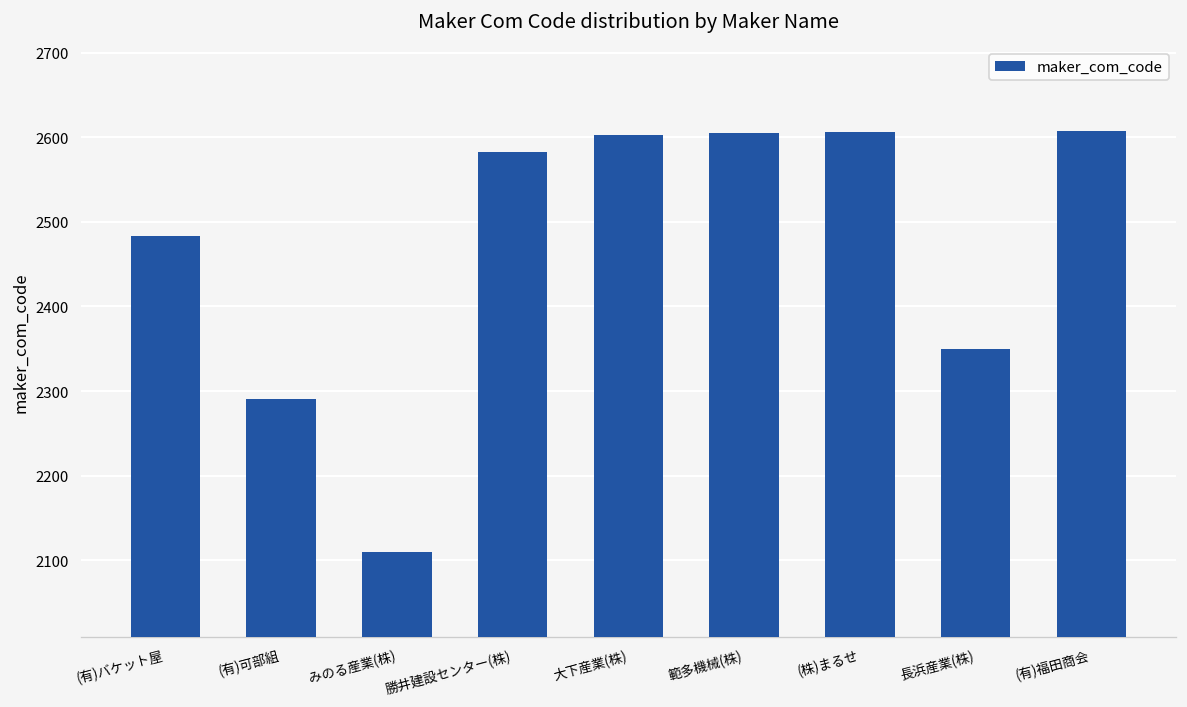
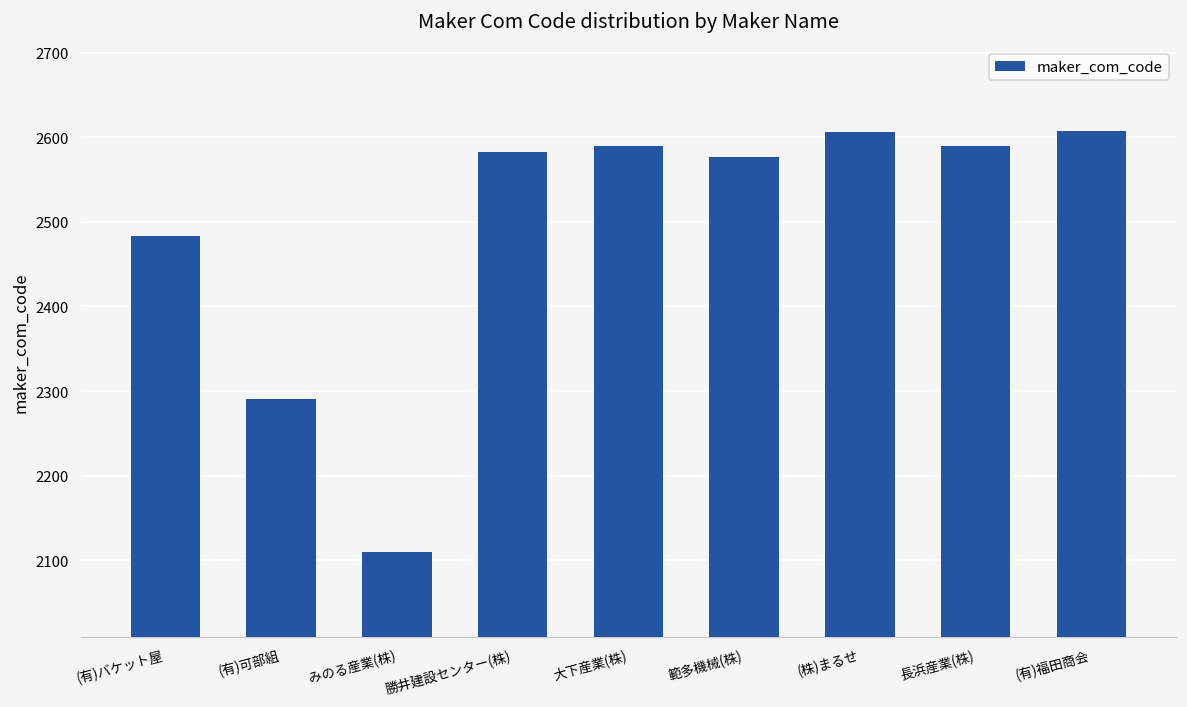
大下産業(株): 2600 -> 2590
範多機械(株): 2610 -> 2580
長浜産業(株): 2350 -> 2590
